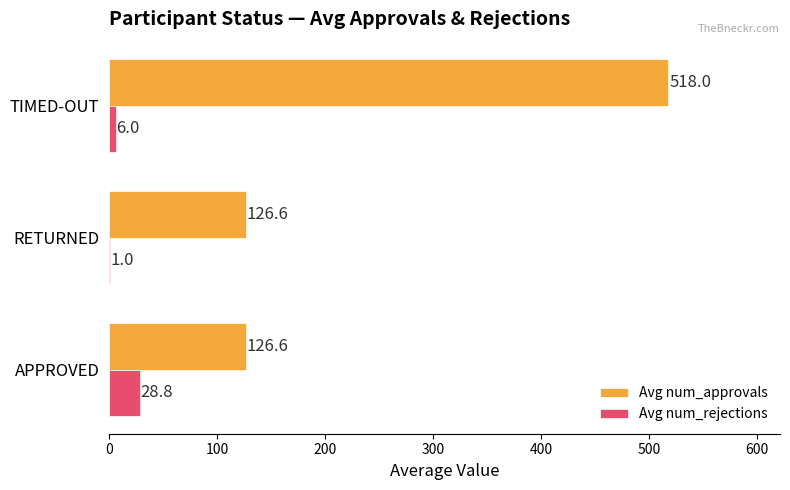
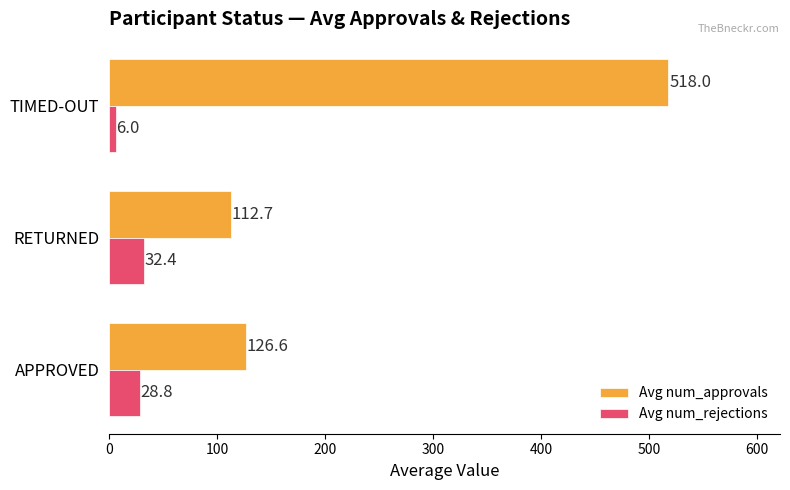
Avg num_approvals, RETURNED: 126.6 -> 112.7
Avg num_rejections, RETURNED: 1.0 -> 32.4
